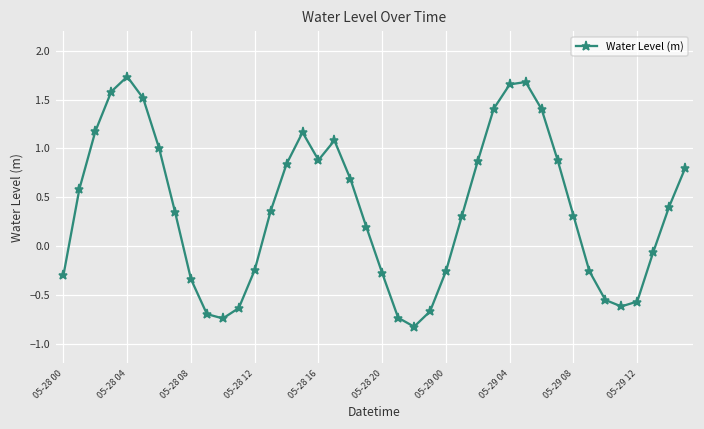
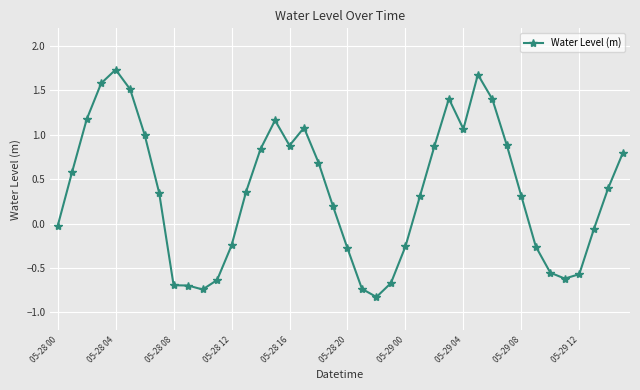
05-28 00: -0.3 -> 0.0
05-28 08: -0.3 -> -0.7
05-29 04: 1.7 -> 1.1
